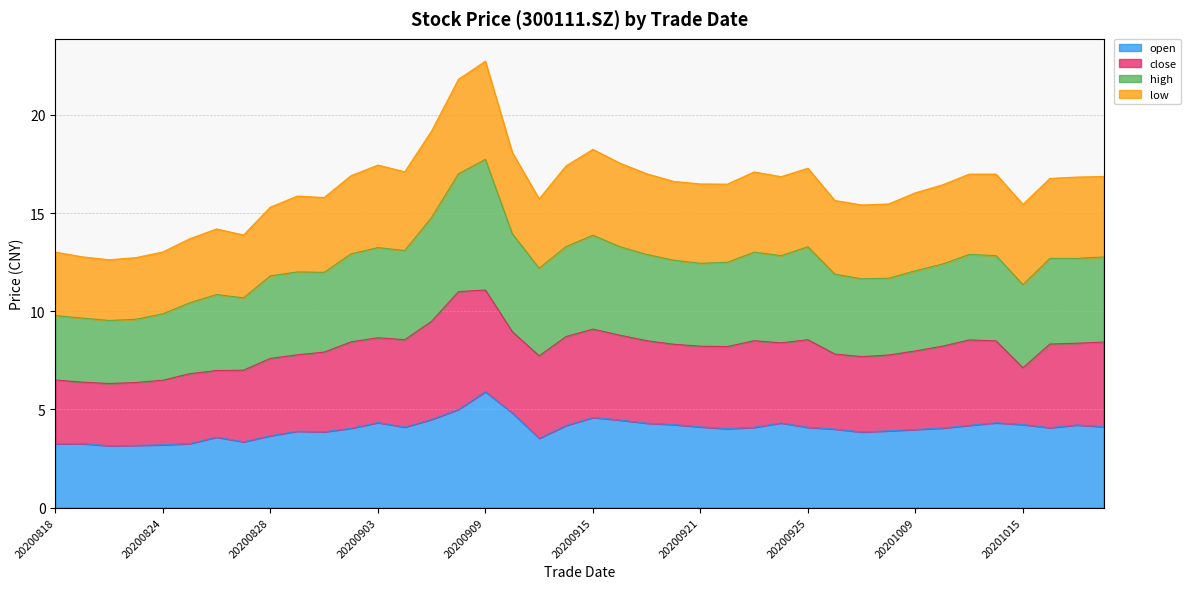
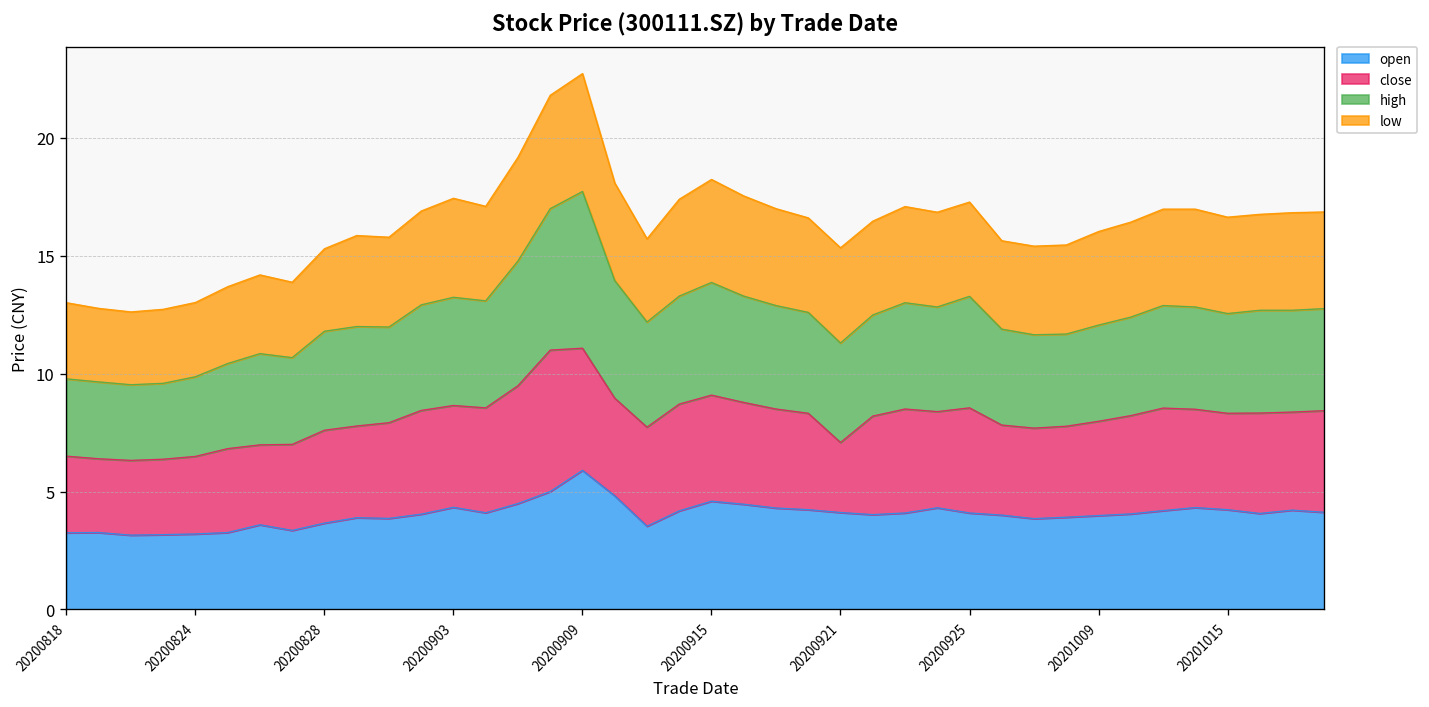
close, 20200921: 4.1 -> 3.0
close, 20201015: 2.9 -> 4.1
